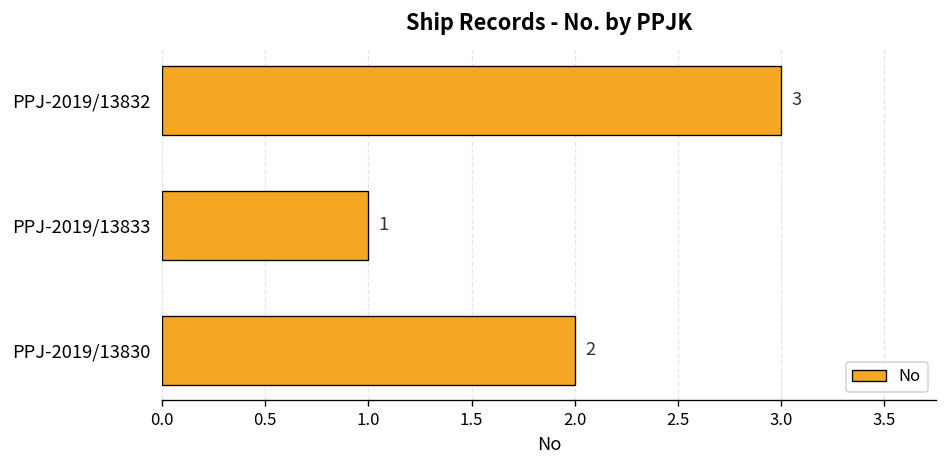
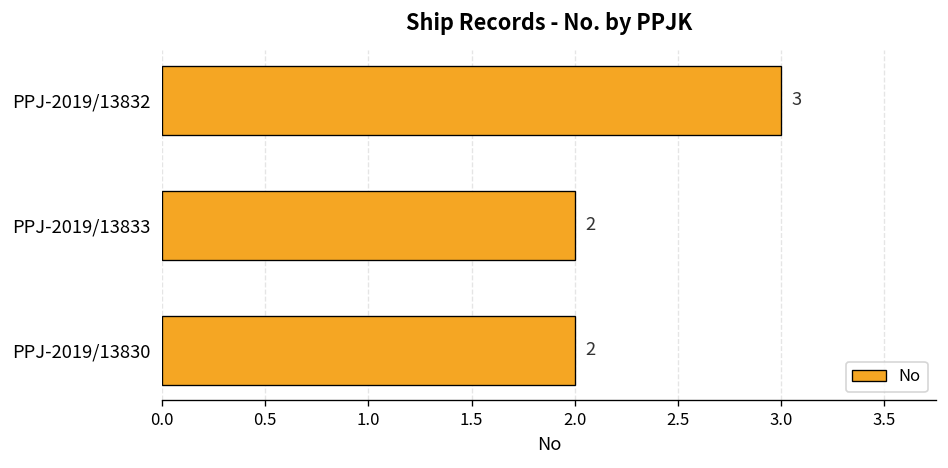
PPJ-2019/13833: 1 -> 2
